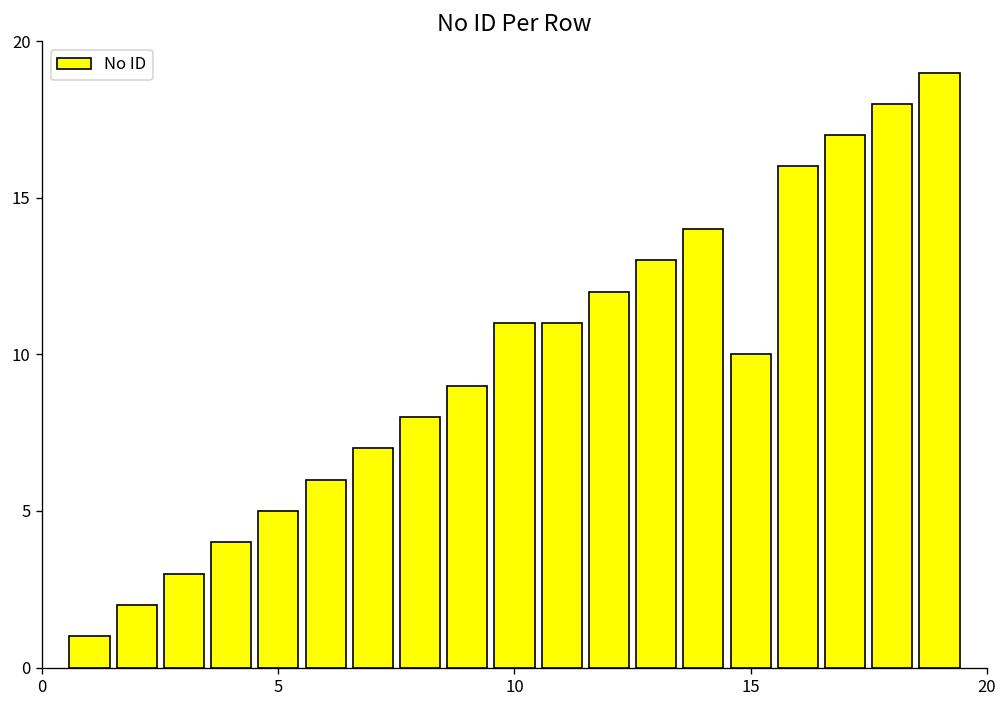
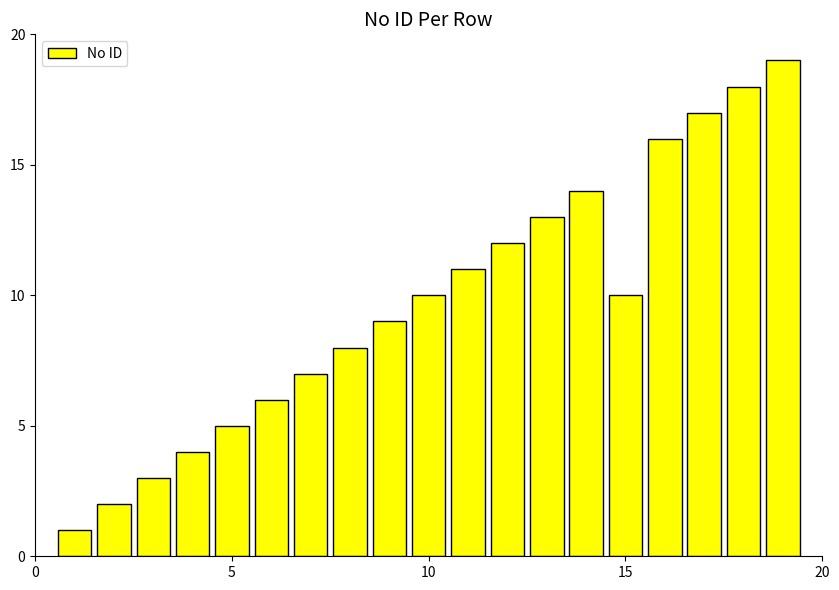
10: 11 -> 10
